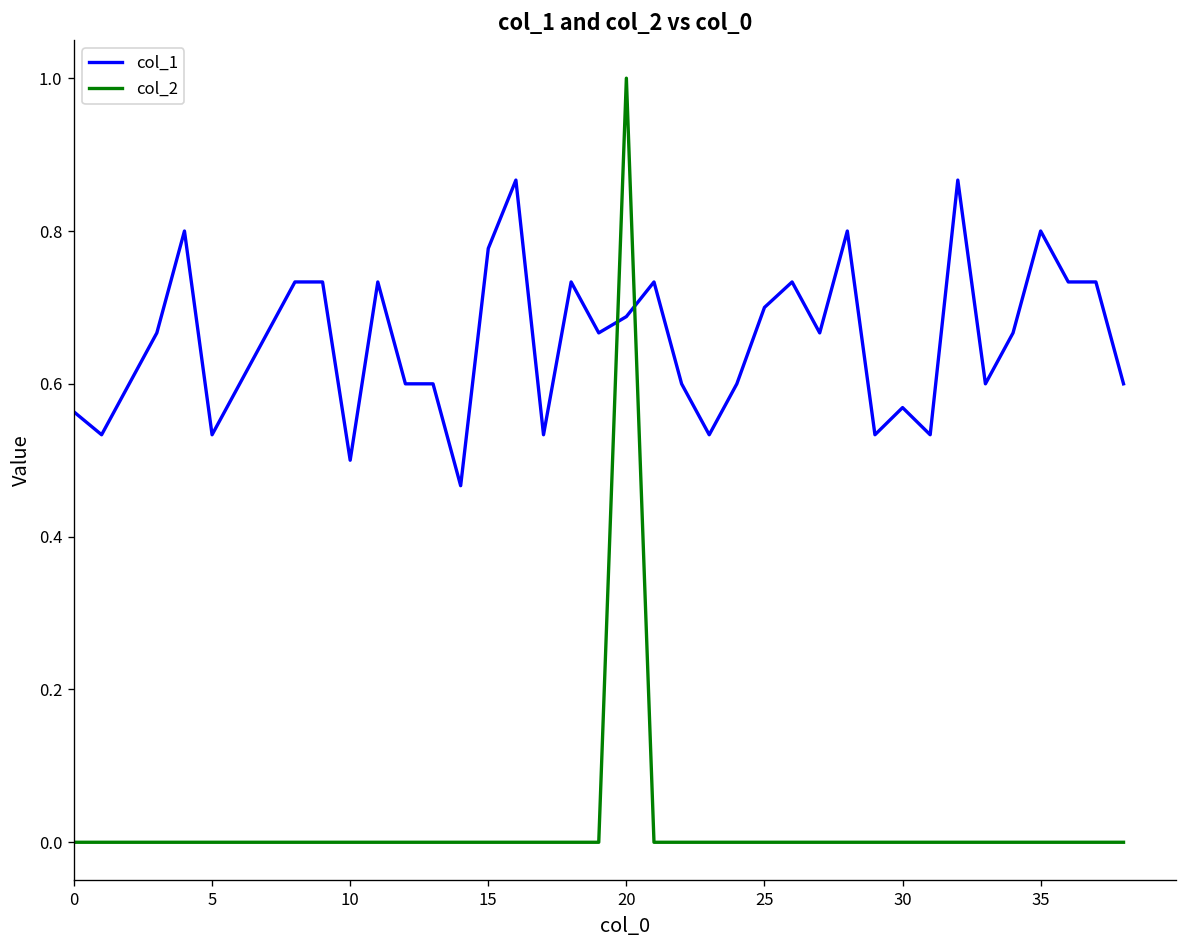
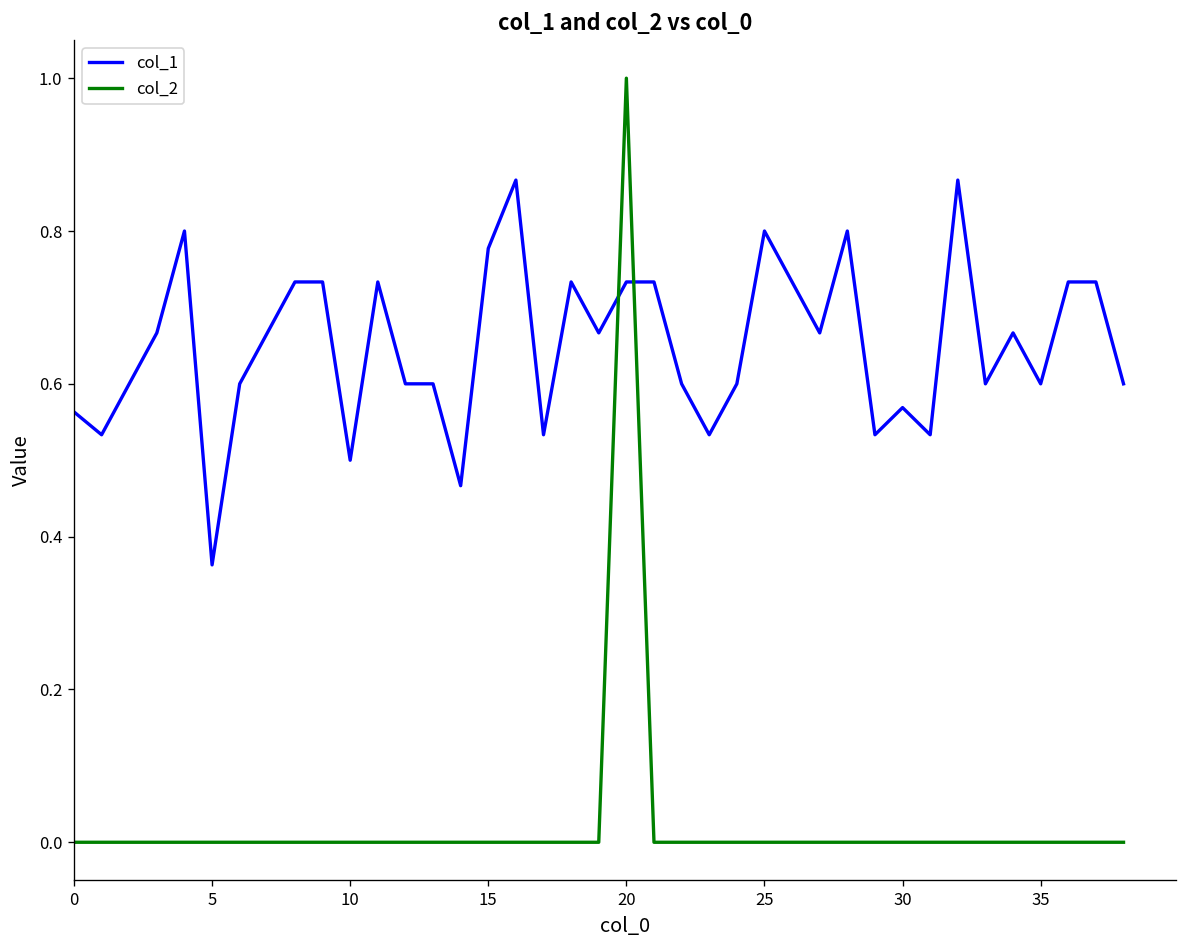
col_1, 5: 0.53 -> 0.36
col_1, 20: 0.69 -> 0.73
col_1, 25: 0.7 -> 0.8
col_1, 35: 0.8 -> 0.6
